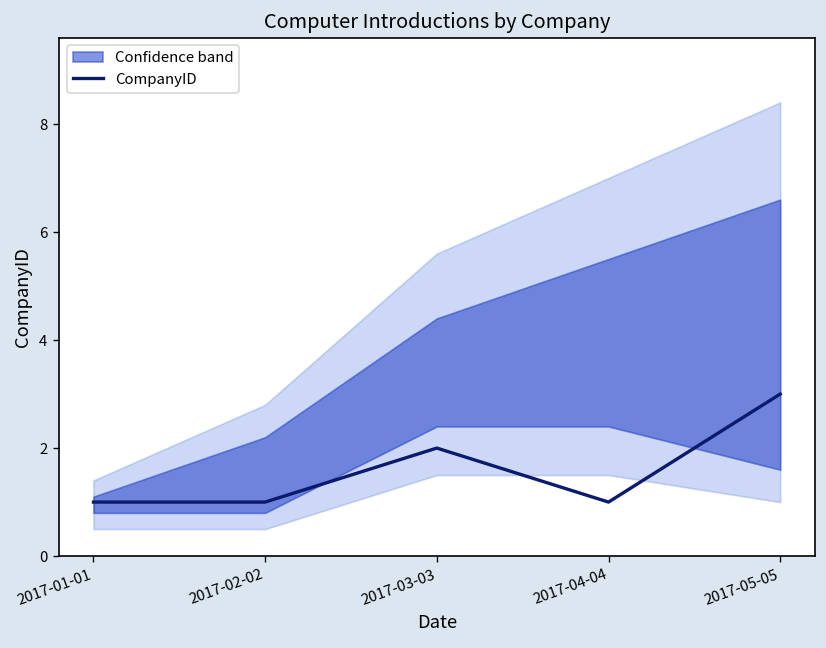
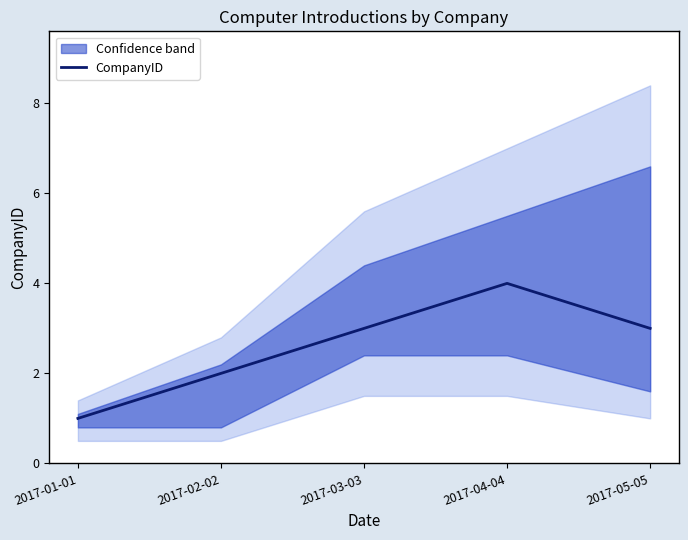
CompanyID, 2017-02-02: 1 -> 2
CompanyID, 2017-03-03: 2 -> 3
CompanyID, 2017-04-04: 1 -> 4
